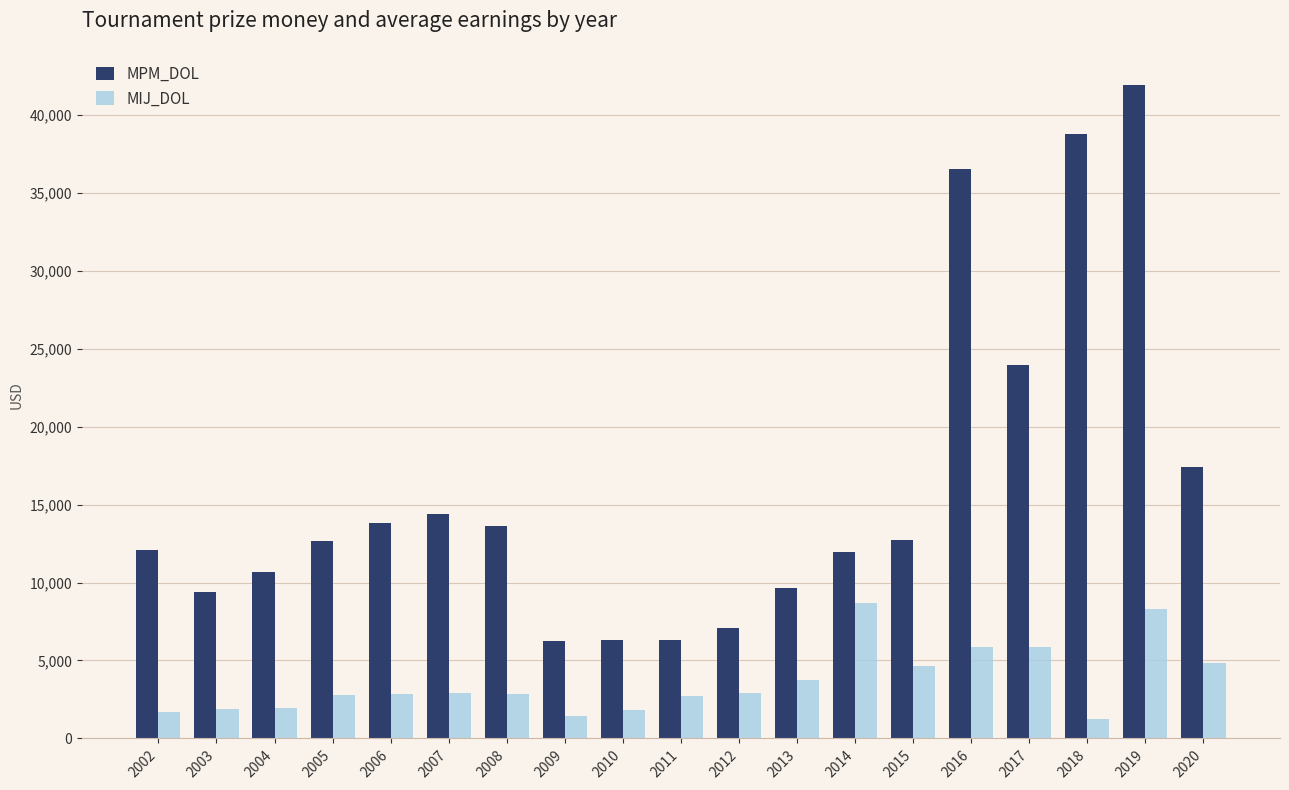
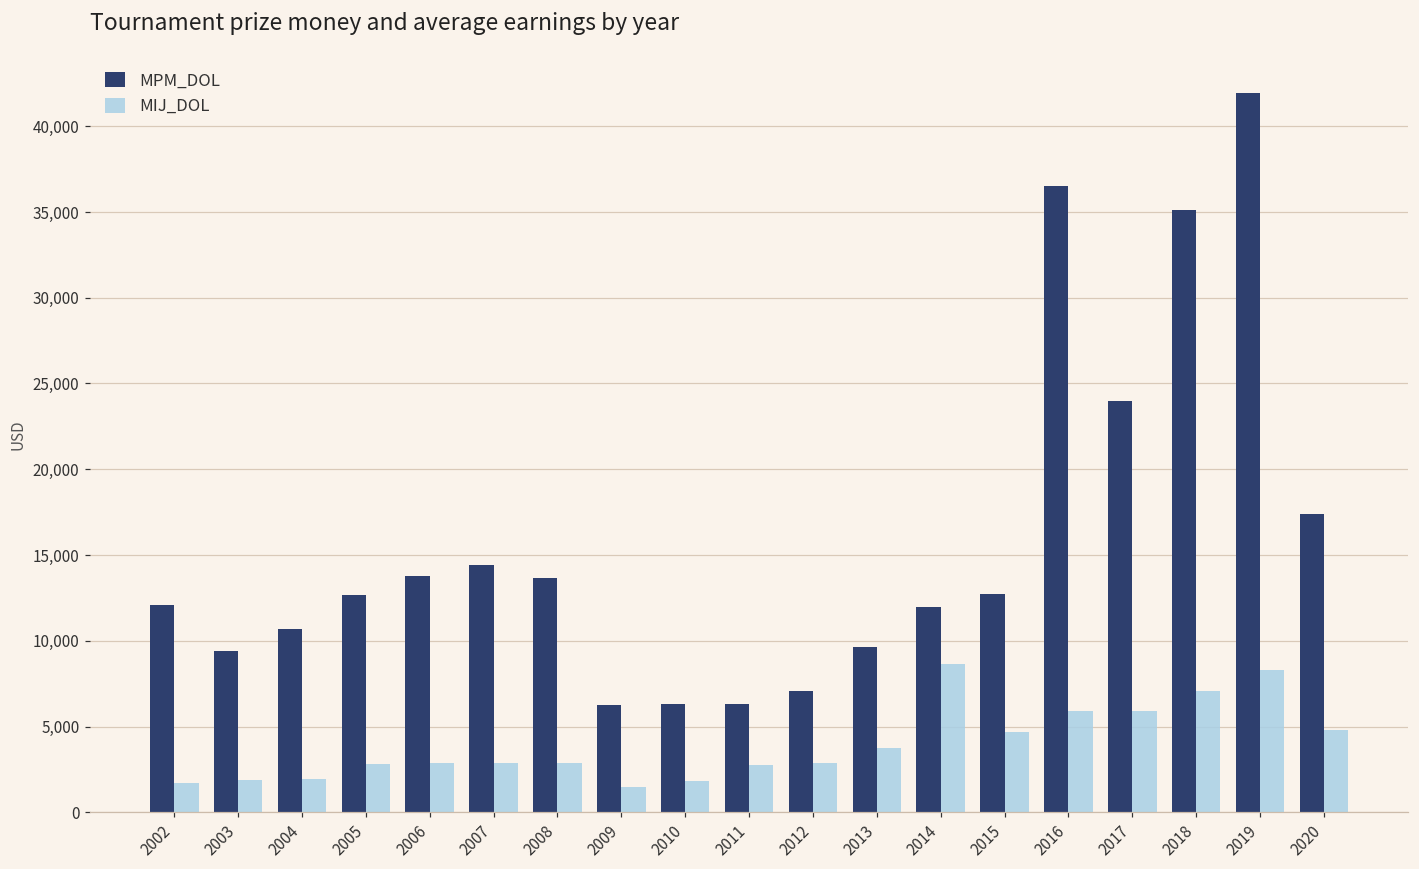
MPM_DOL, 2018: 38,700 -> 35,100
MIJ_DOL, 2018: 1,200 -> 7,100
